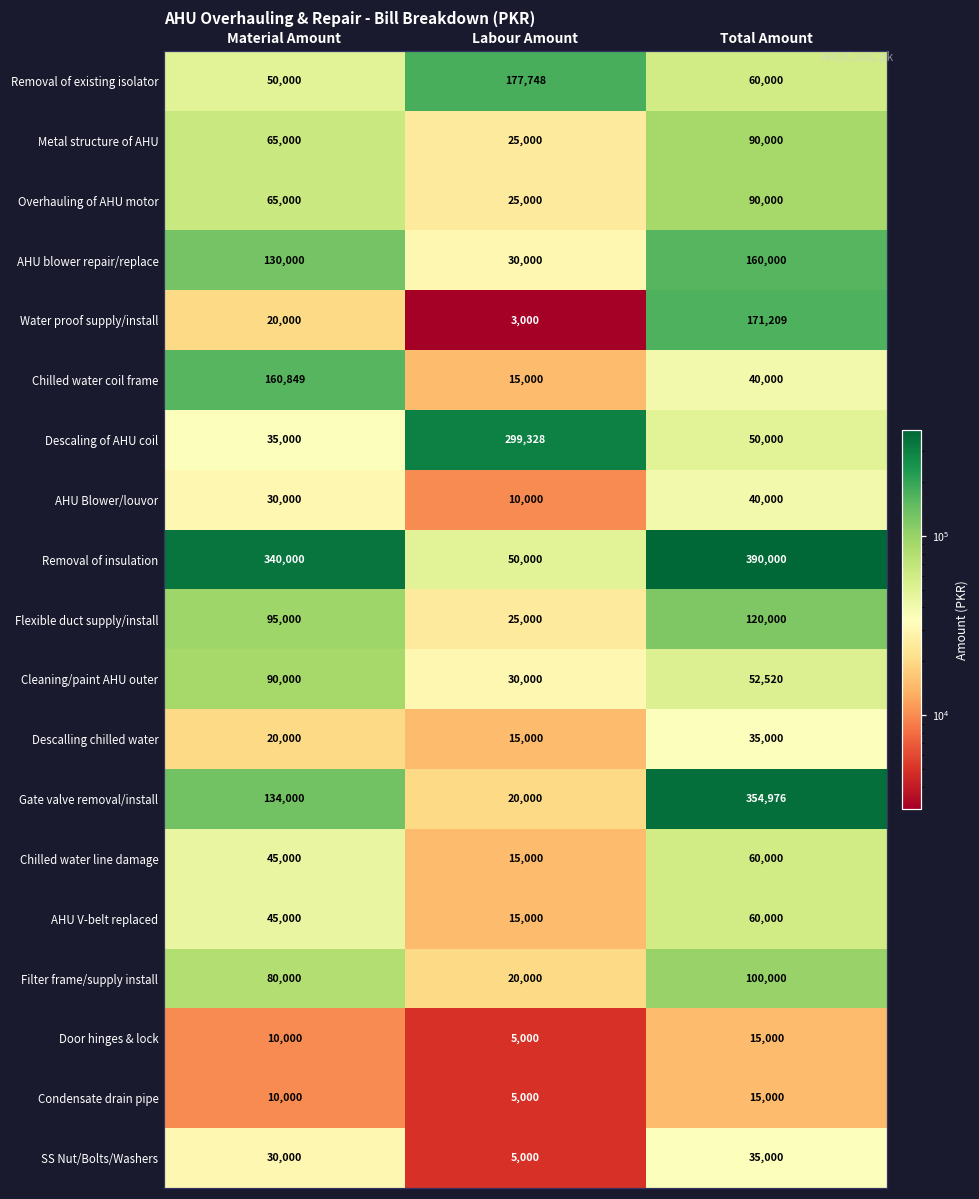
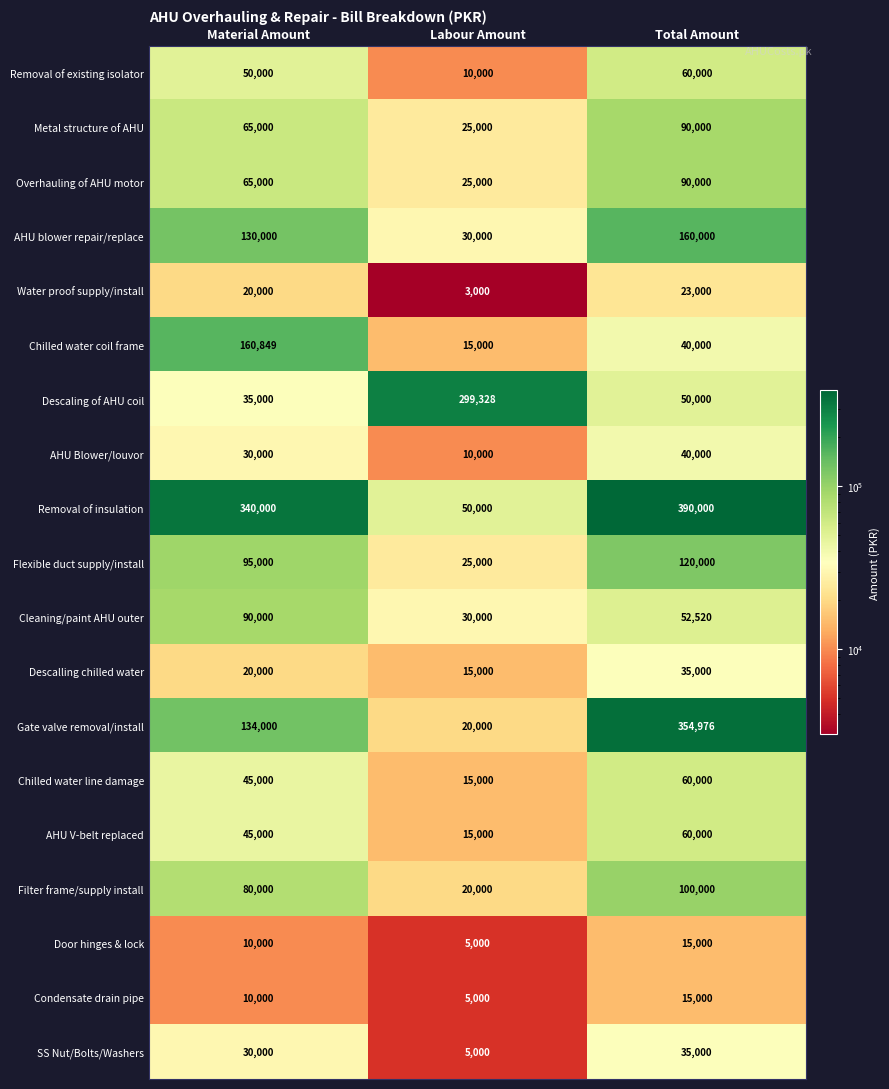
Removal of existing isolator, Labour Amount: 177,748 -> 10,000
Water proof supply/install, Total Amount: 171,209 -> 23,000
